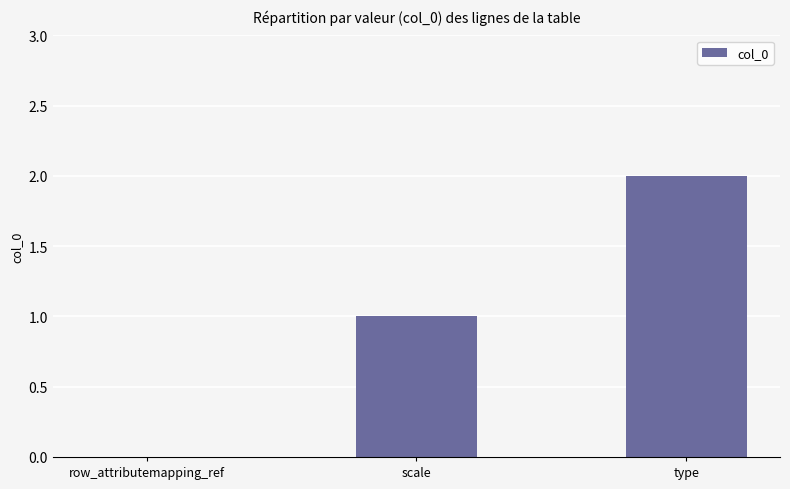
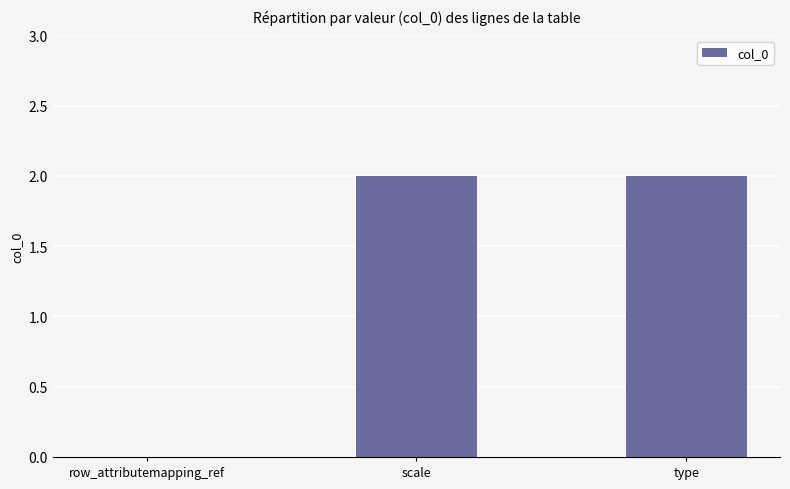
scale: 1 -> 2
